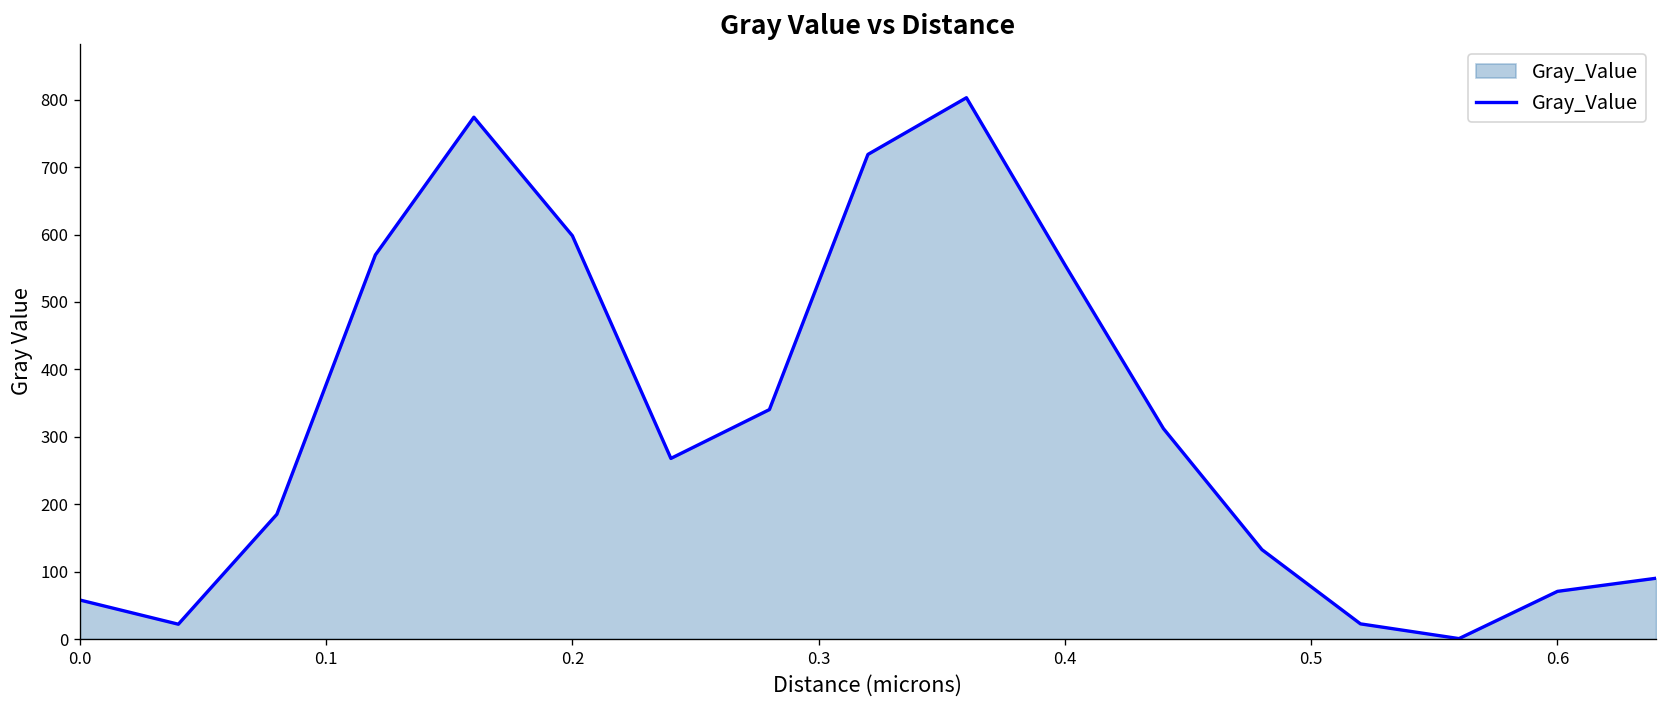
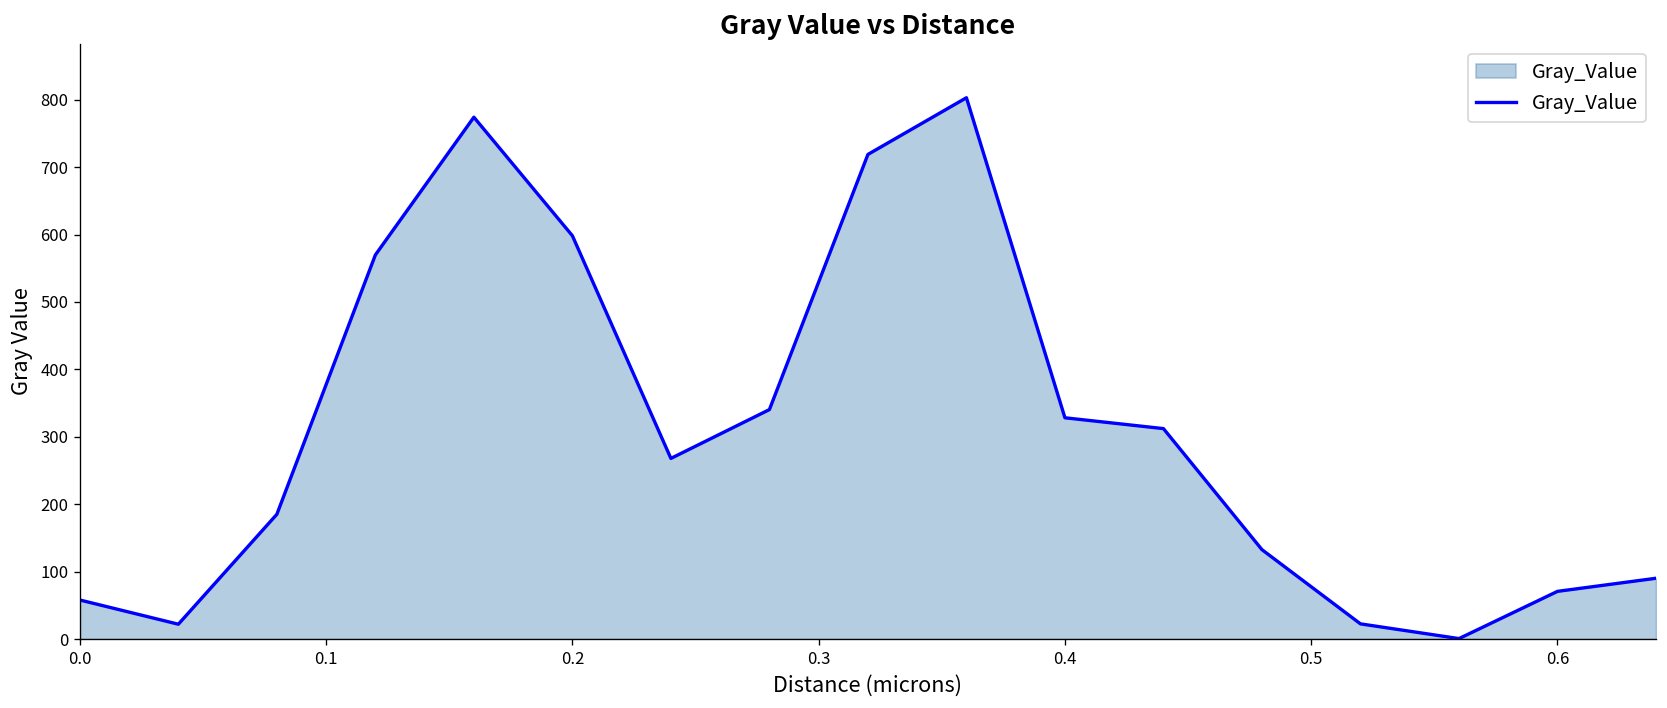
0.4: 560 -> 330
